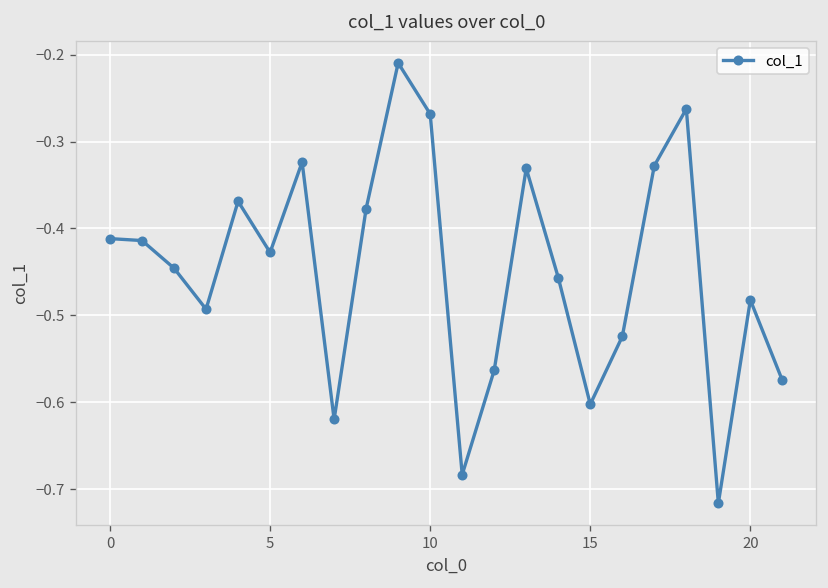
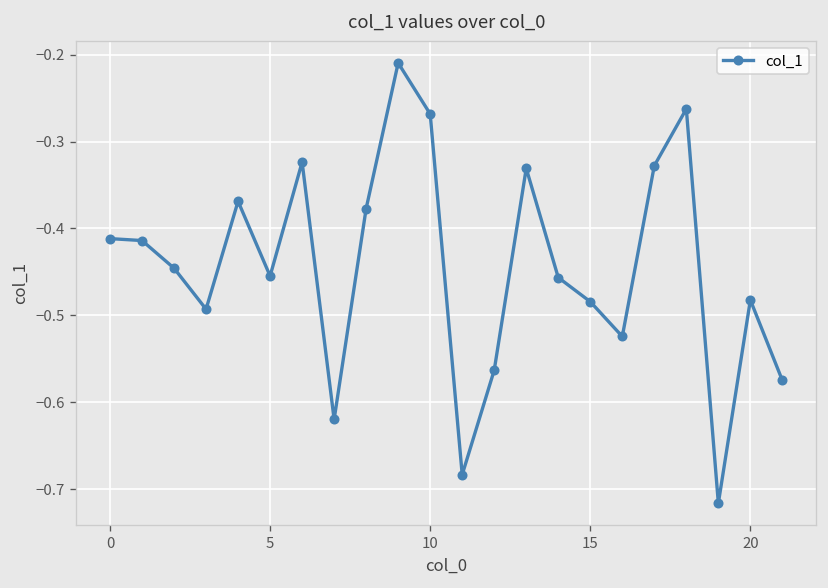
5: -0.43 -> -0.45
15: -0.60 -> -0.48
